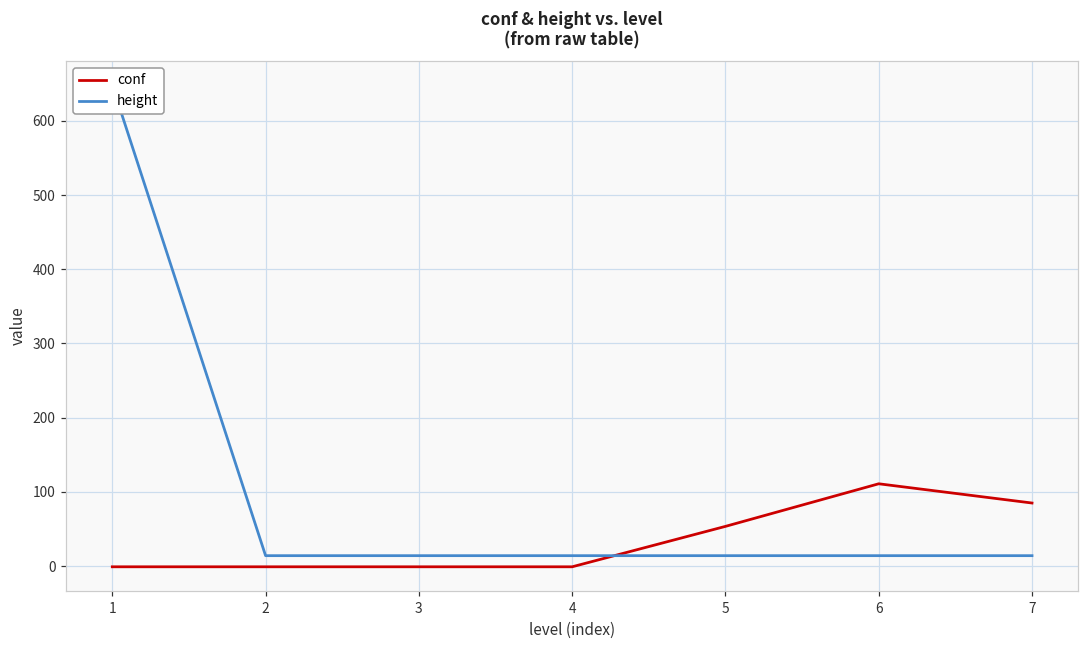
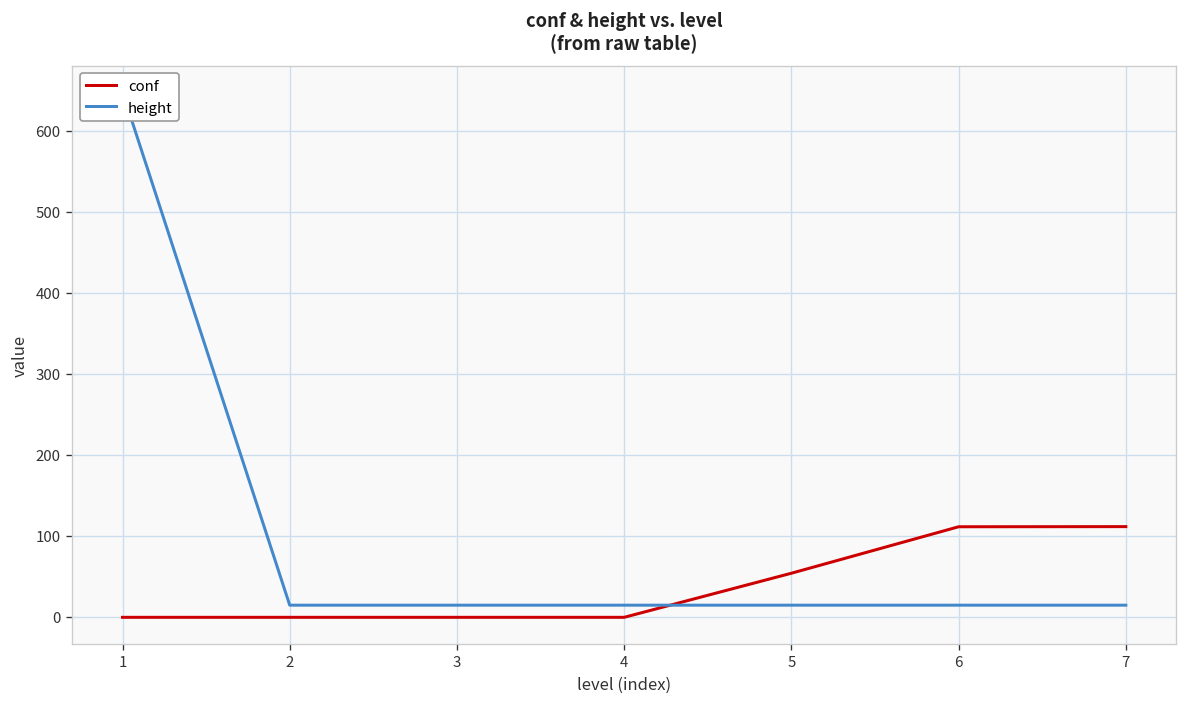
conf, 7: 80 -> 110
